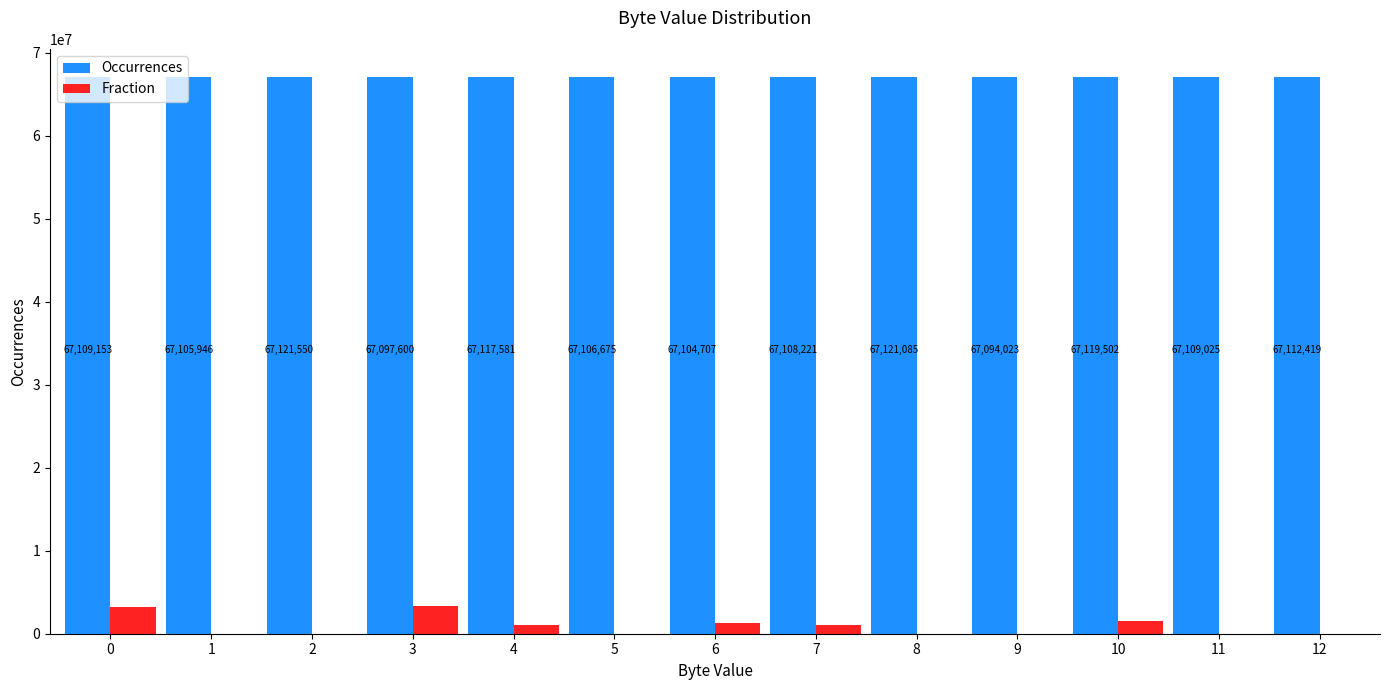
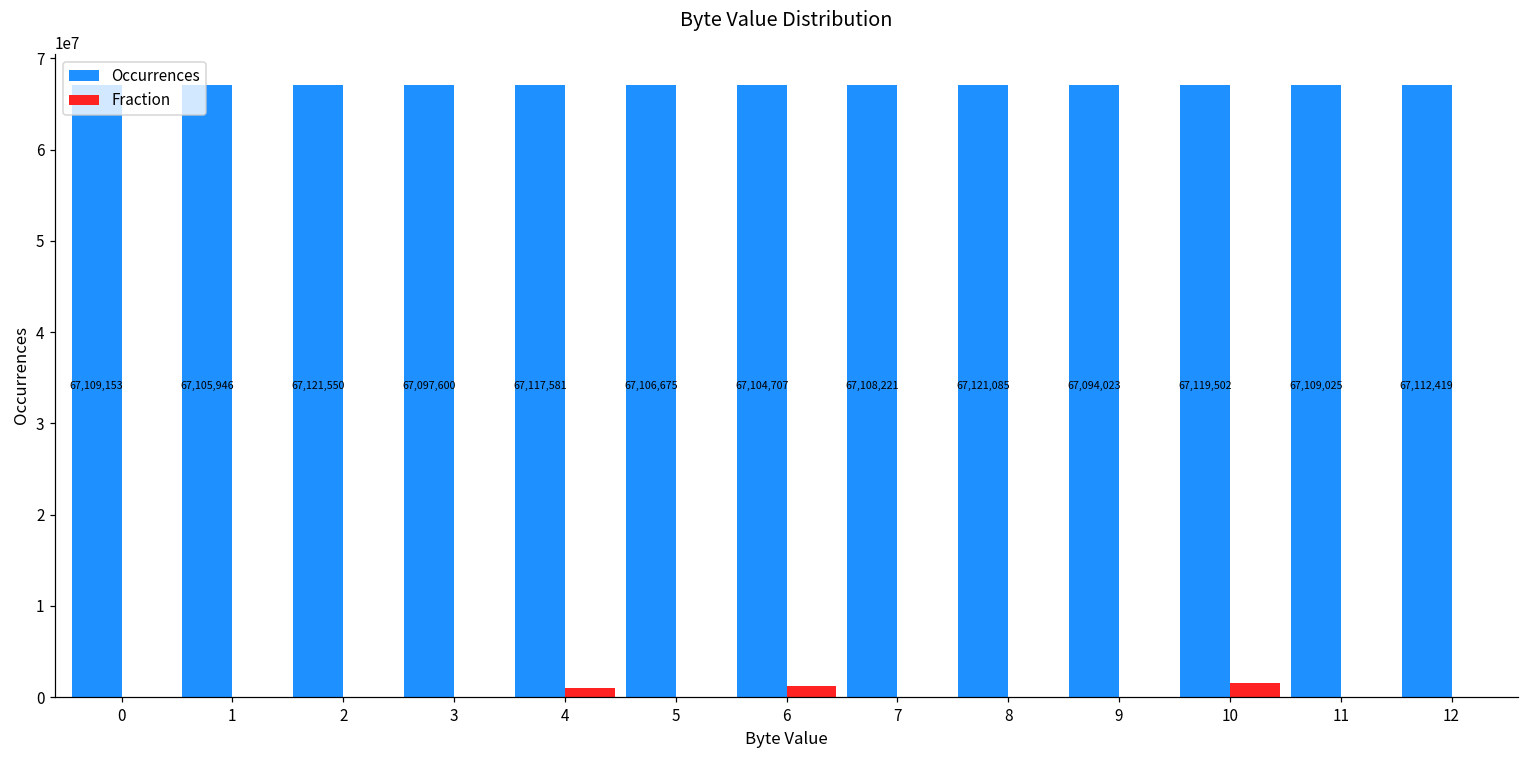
Fraction, 0: 3000000 -> 0
Fraction, 3: 3000000 -> 0
Fraction, 7: 1000000 -> 0
